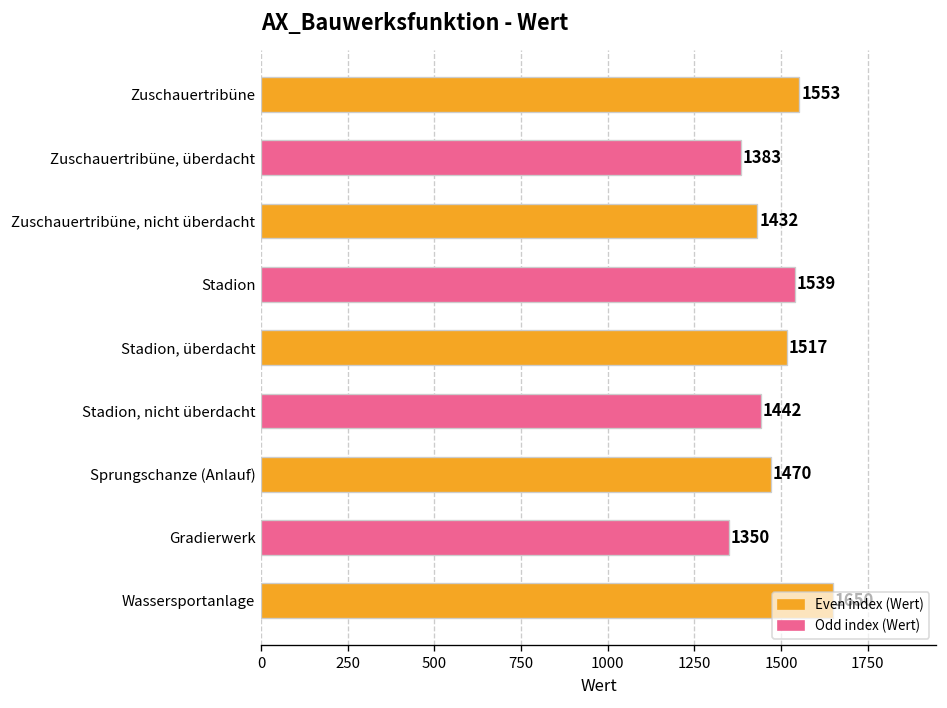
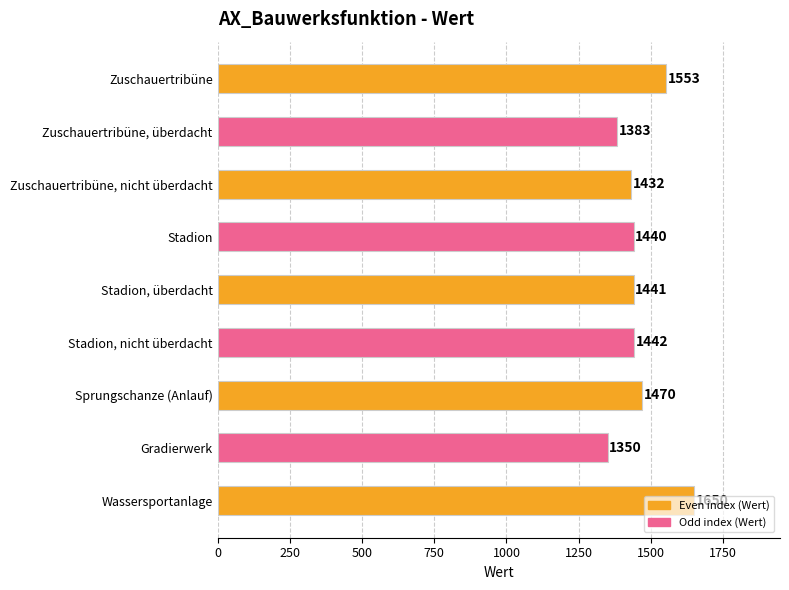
Stadion: 1539 -> 1440
Stadion, überdacht: 1517 -> 1441
